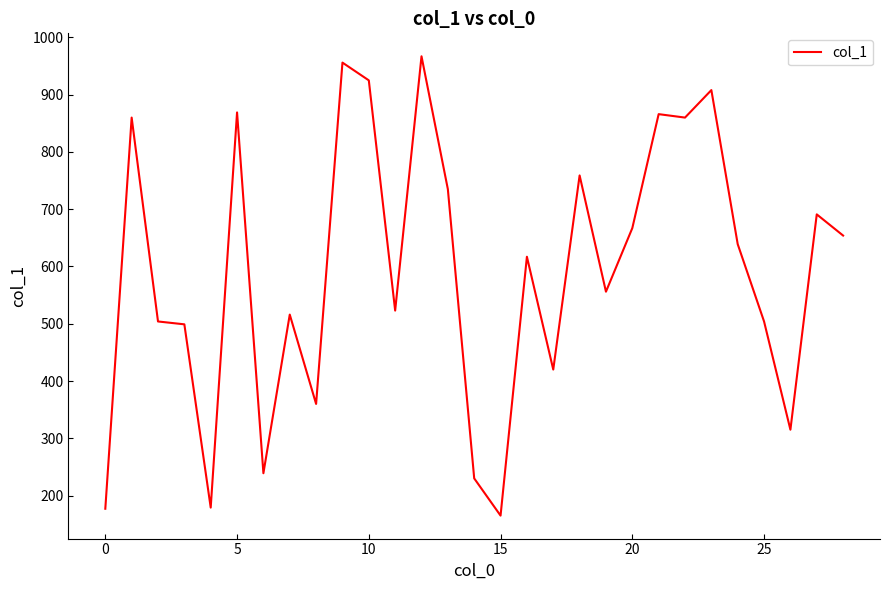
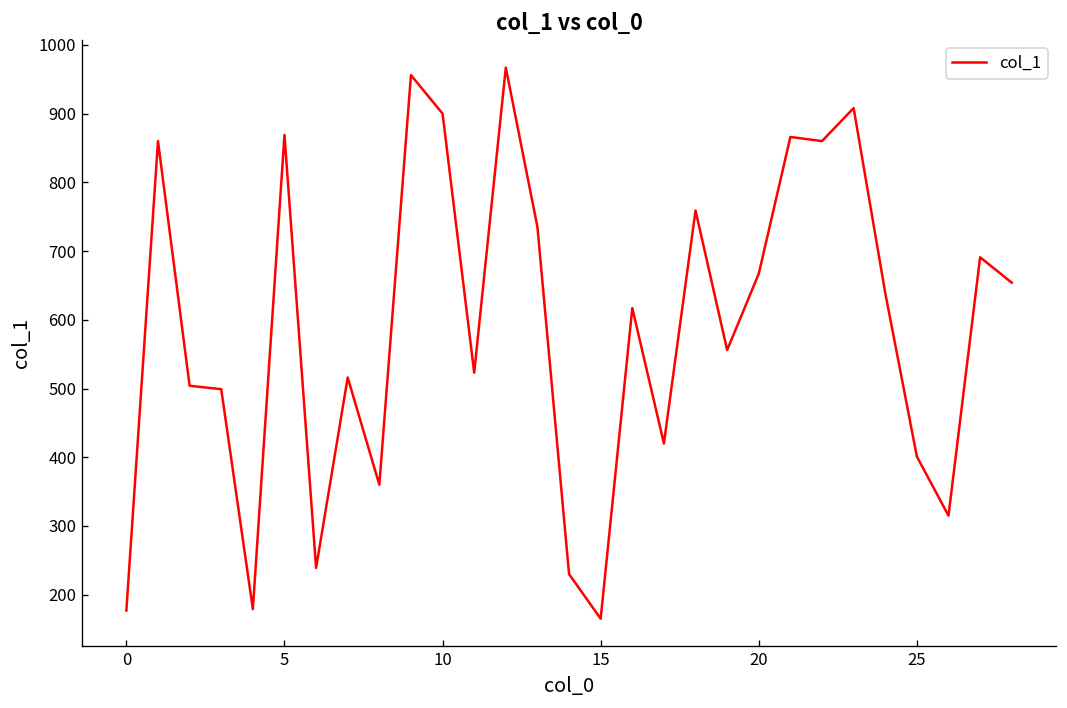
10: 930 -> 900
25: 500 -> 400
